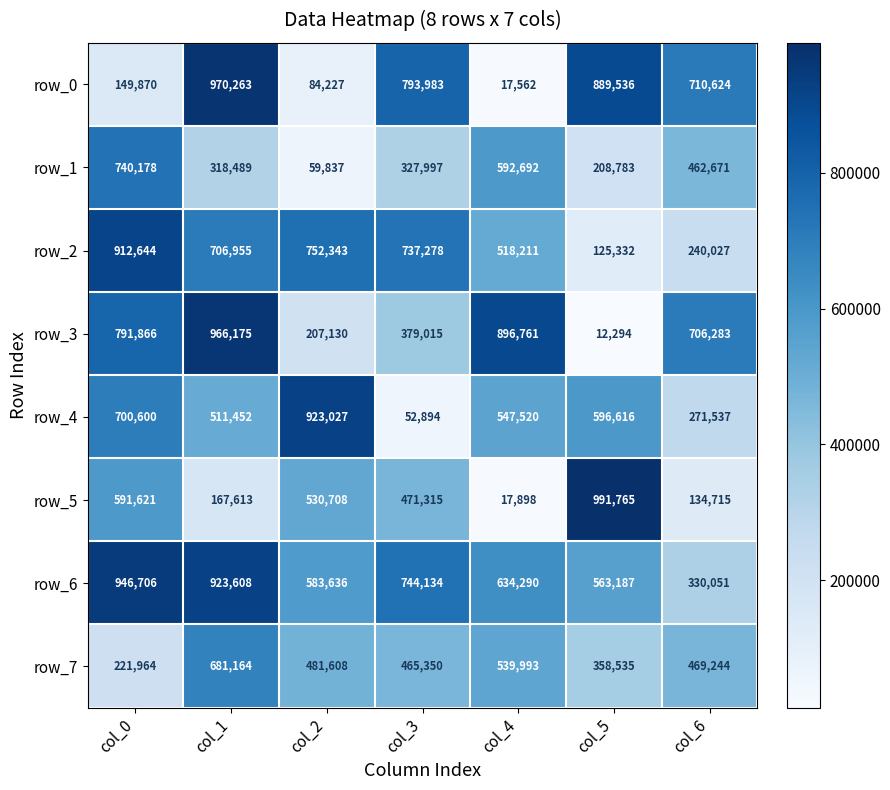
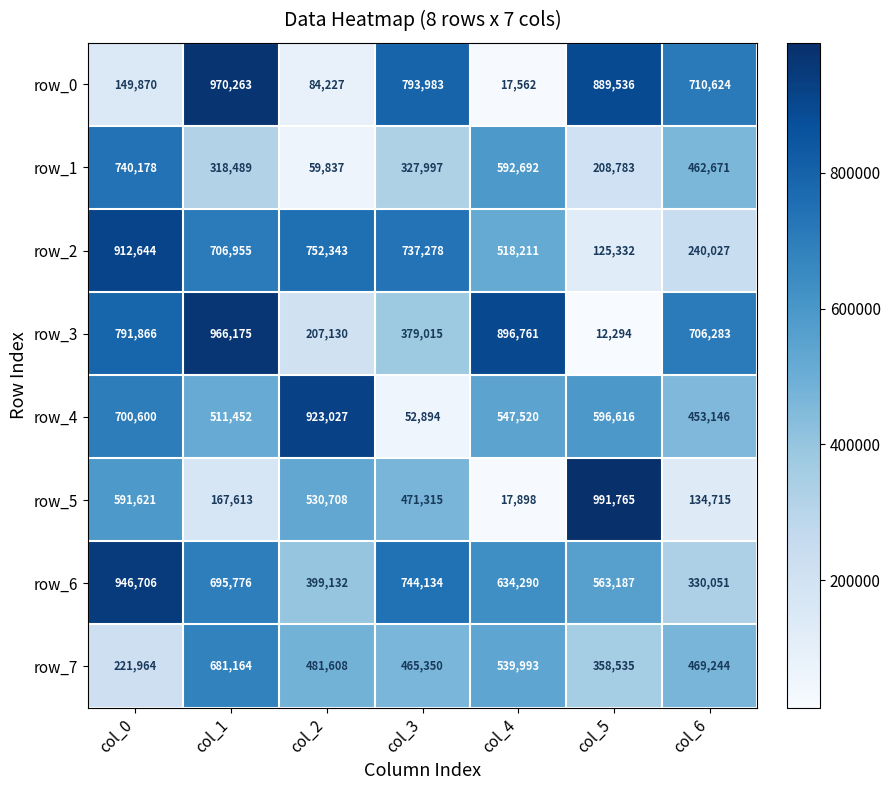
row_4, col_6: 271,537 -> 453,146
row_6, col_1: 923,608 -> 695,776
row_6, col_2: 583,636 -> 399,132
